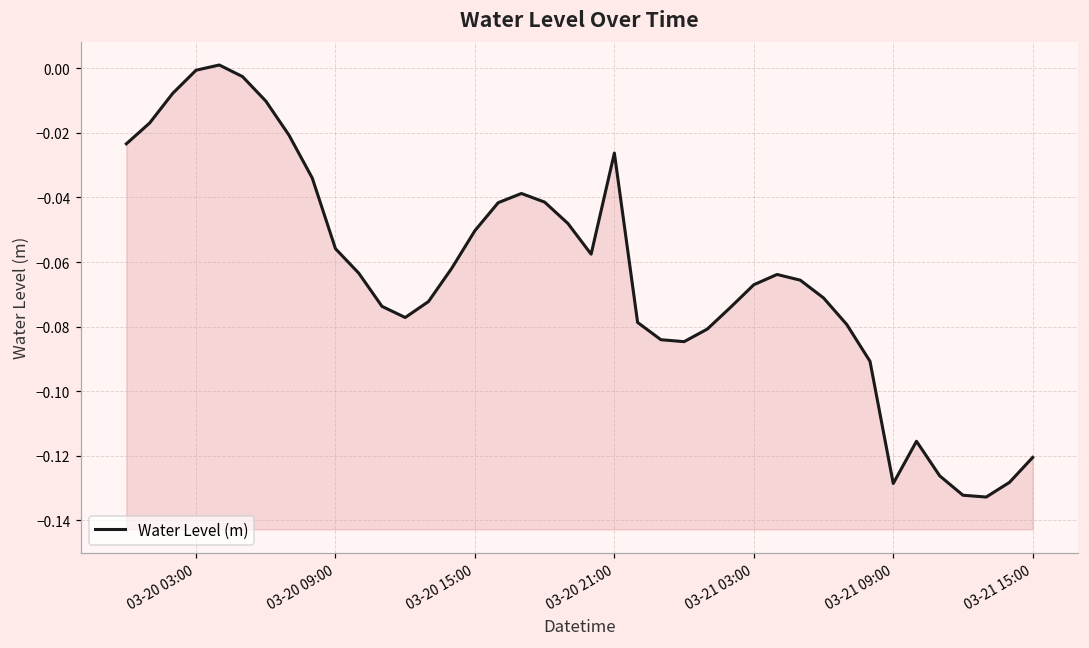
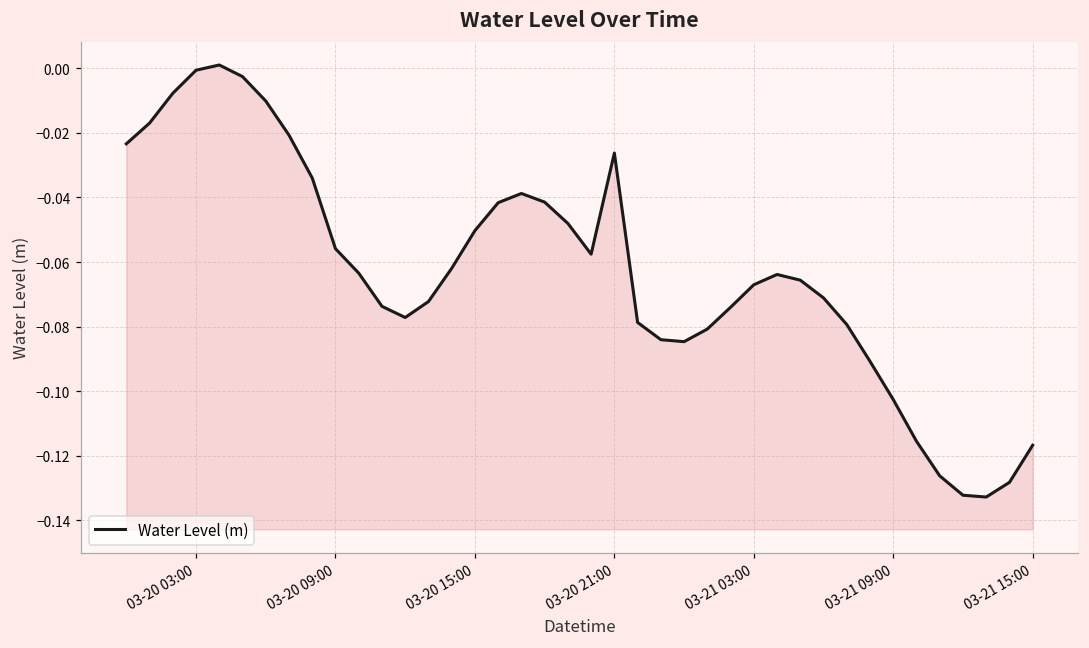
03-21 09:00: -0.129 -> -0.103
03-21 15:00: -0.121 -> -0.117
